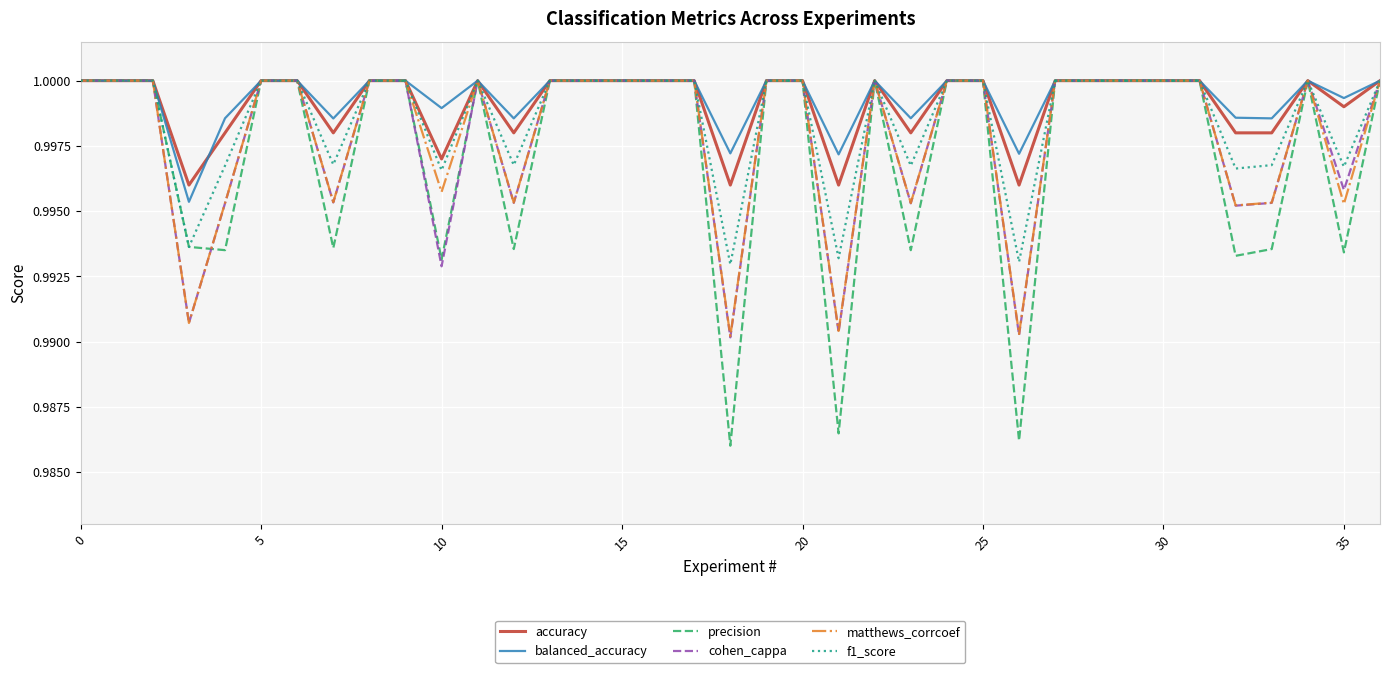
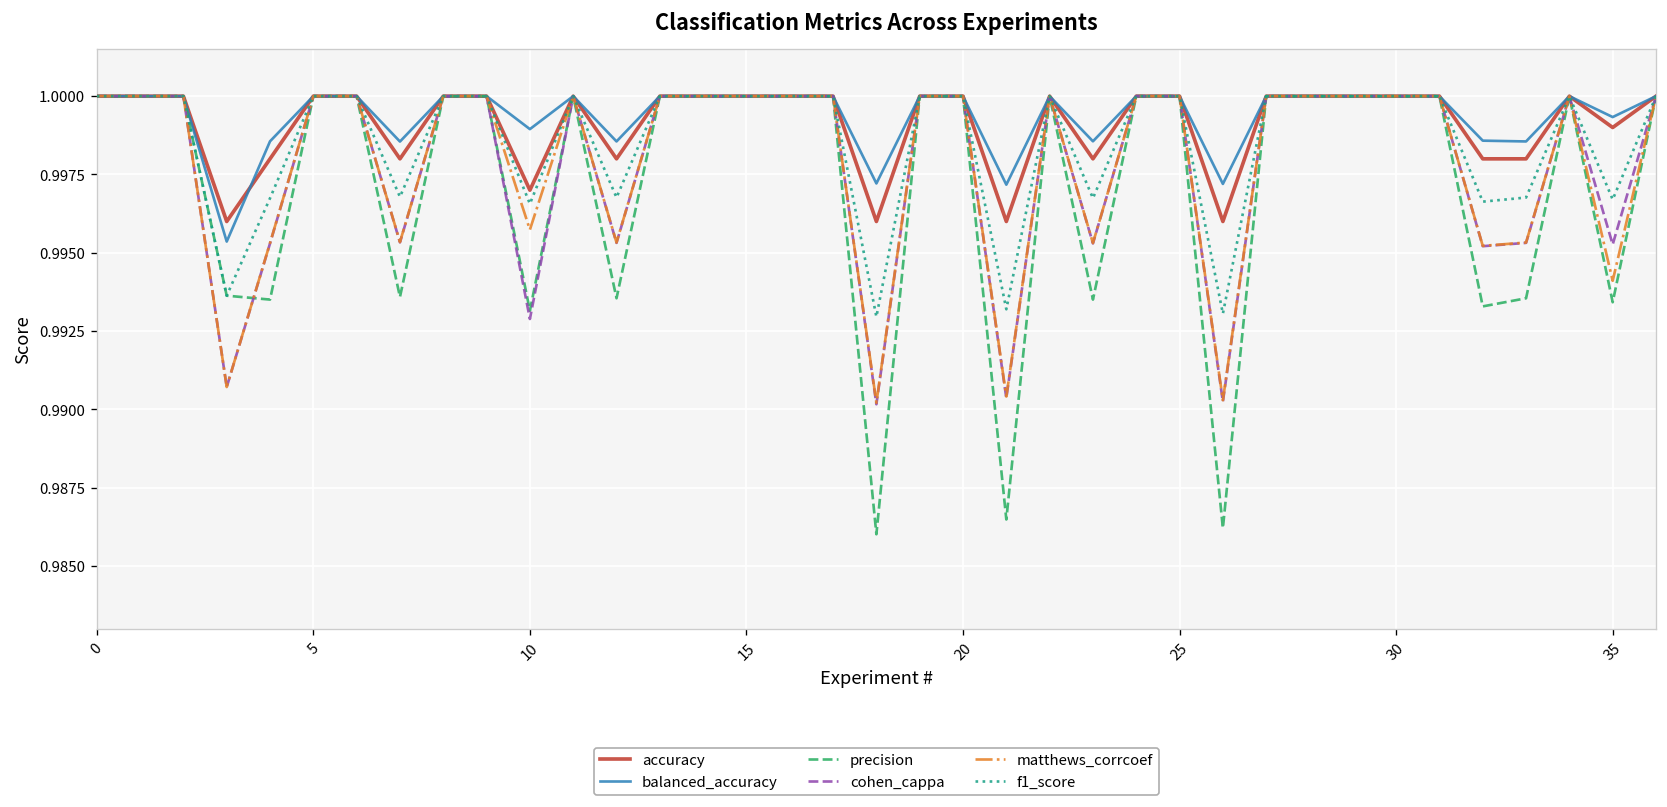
cohen_cappa, 35: 0.9958 -> 0.9953
matthews_corrcoef, 35: 0.9953 -> 0.9941
